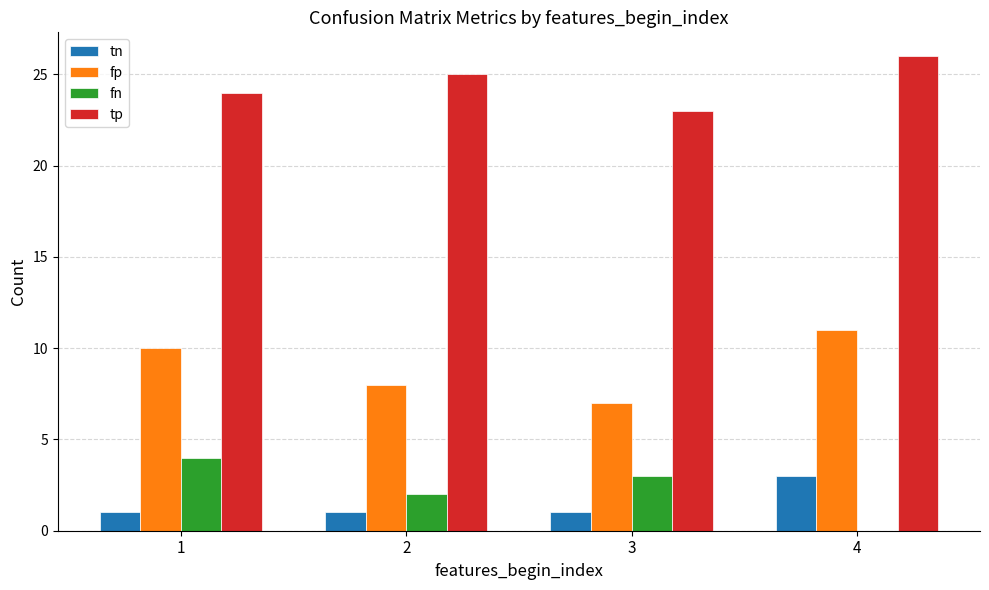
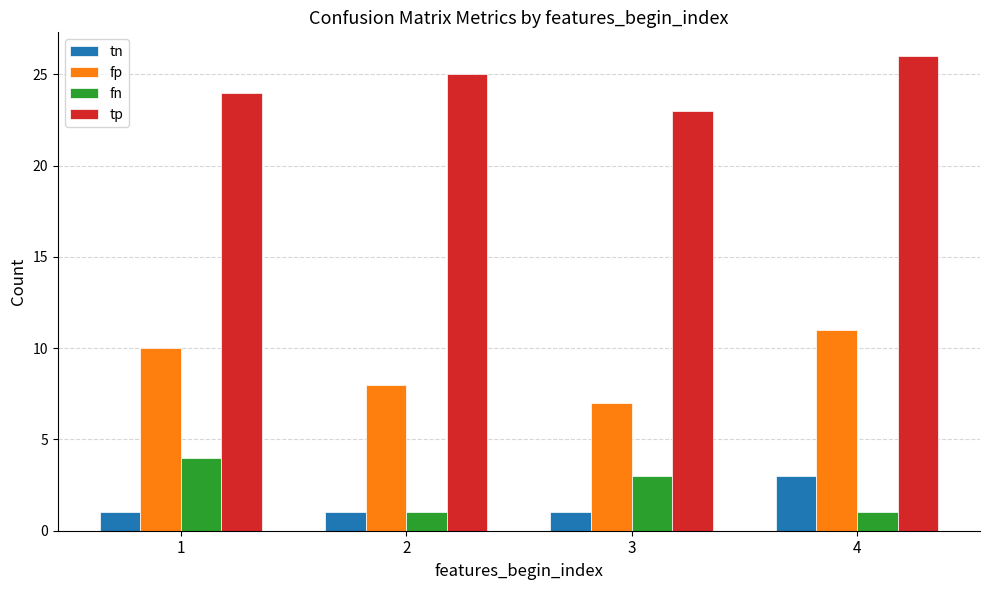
fn, 2: 2 -> 1
fn, 4: 0 -> 1
